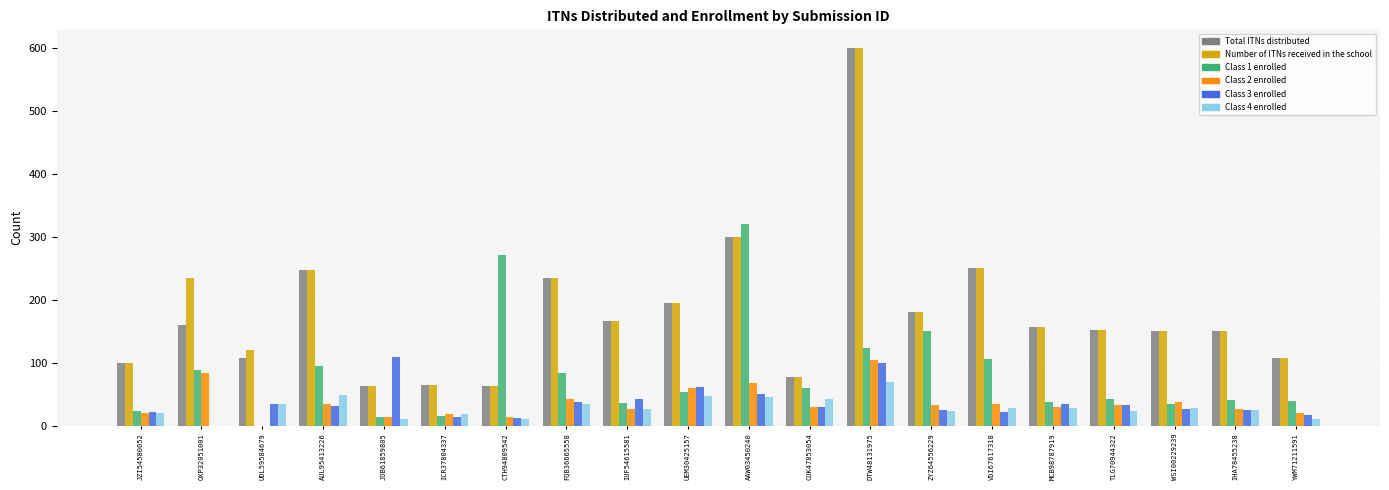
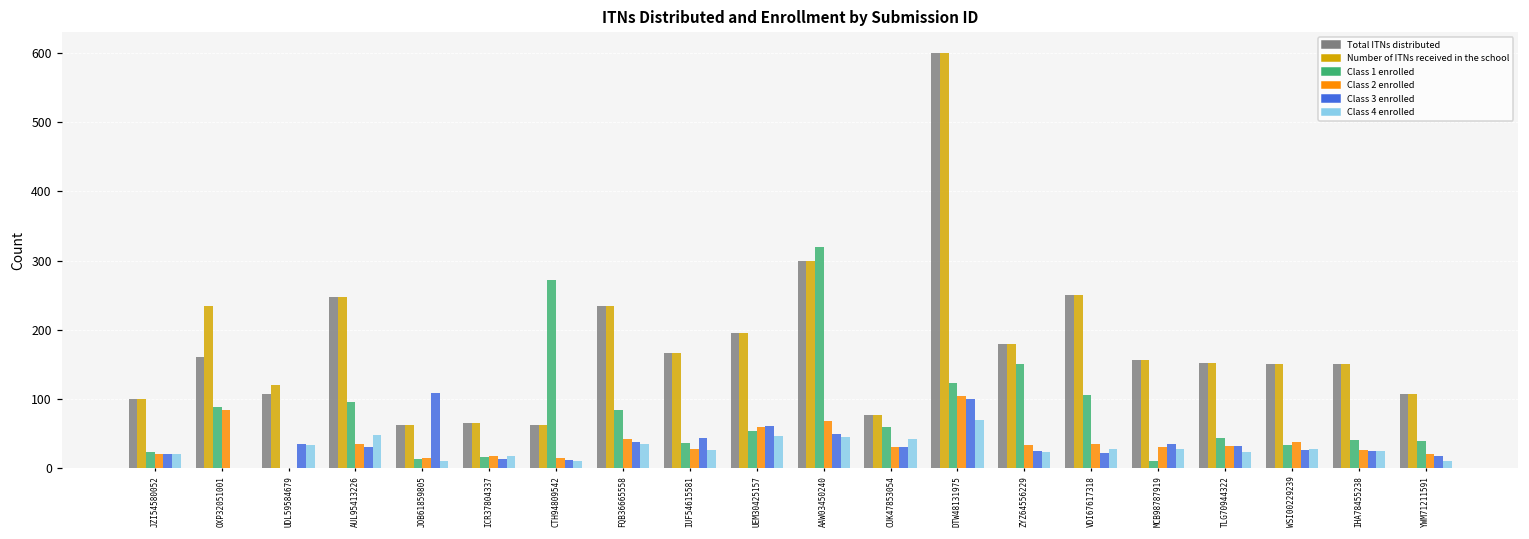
Class 1 enrolled, MCB98787919: 40 -> 10
